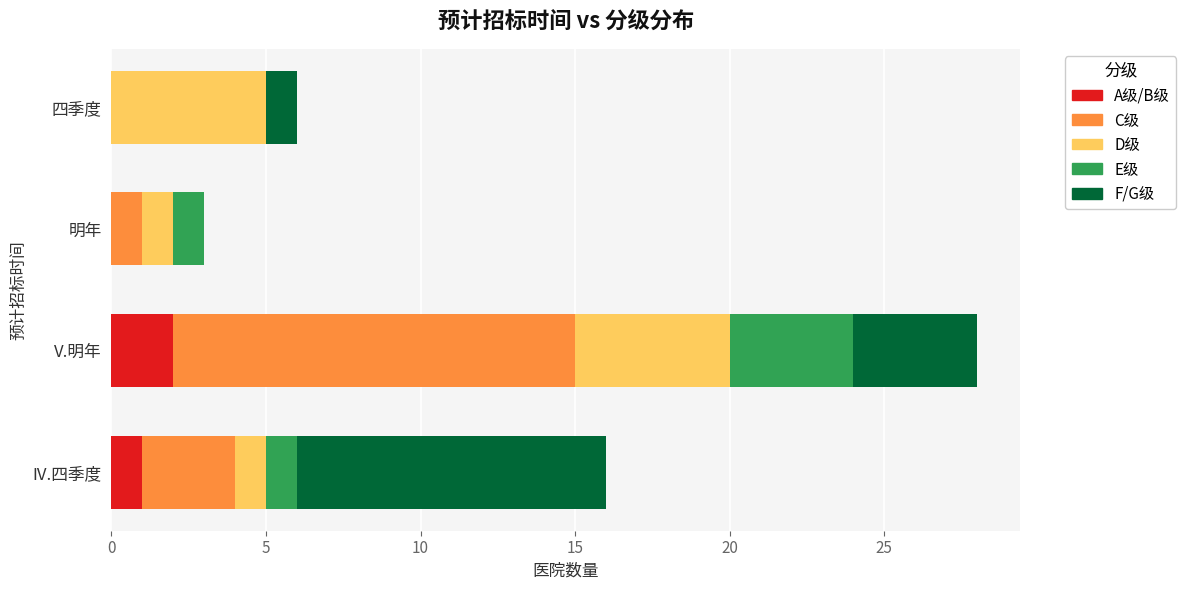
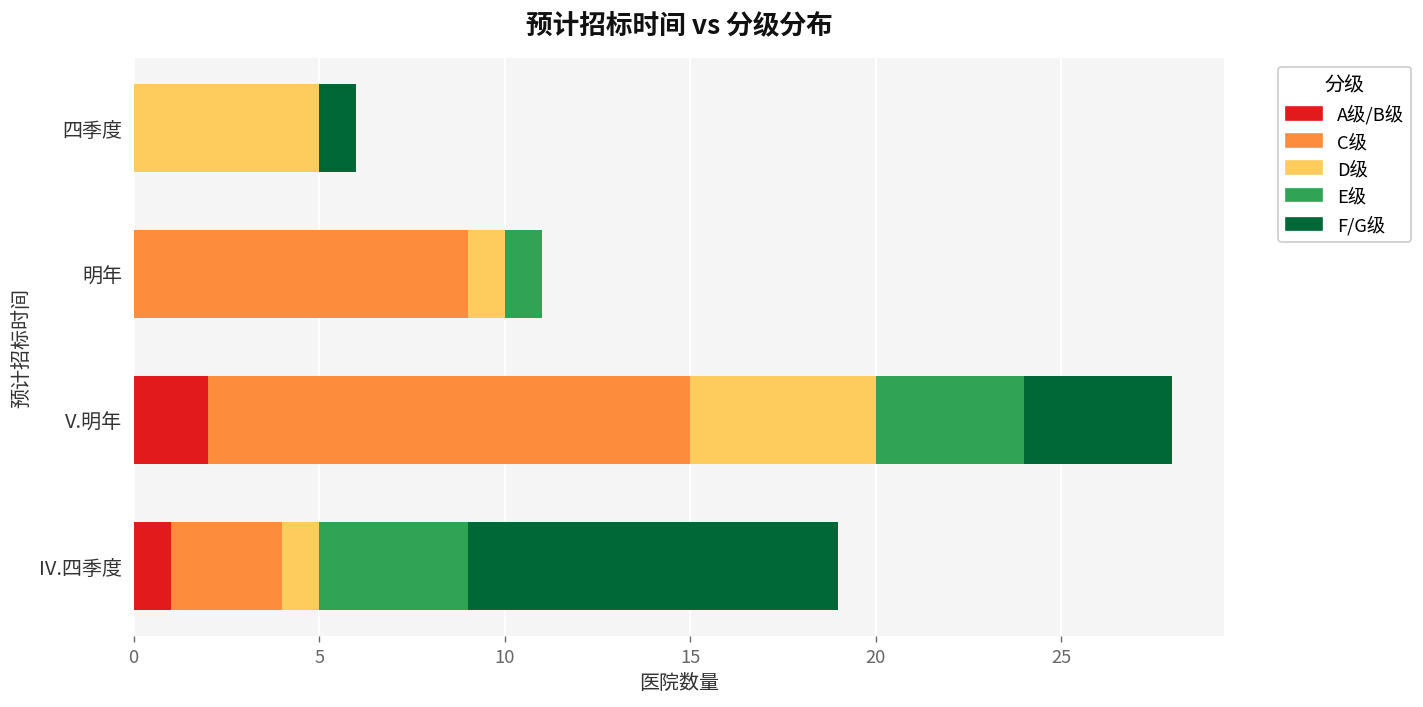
C级, 明年: 1 -> 9
E级, IV.四季度: 1 -> 4
